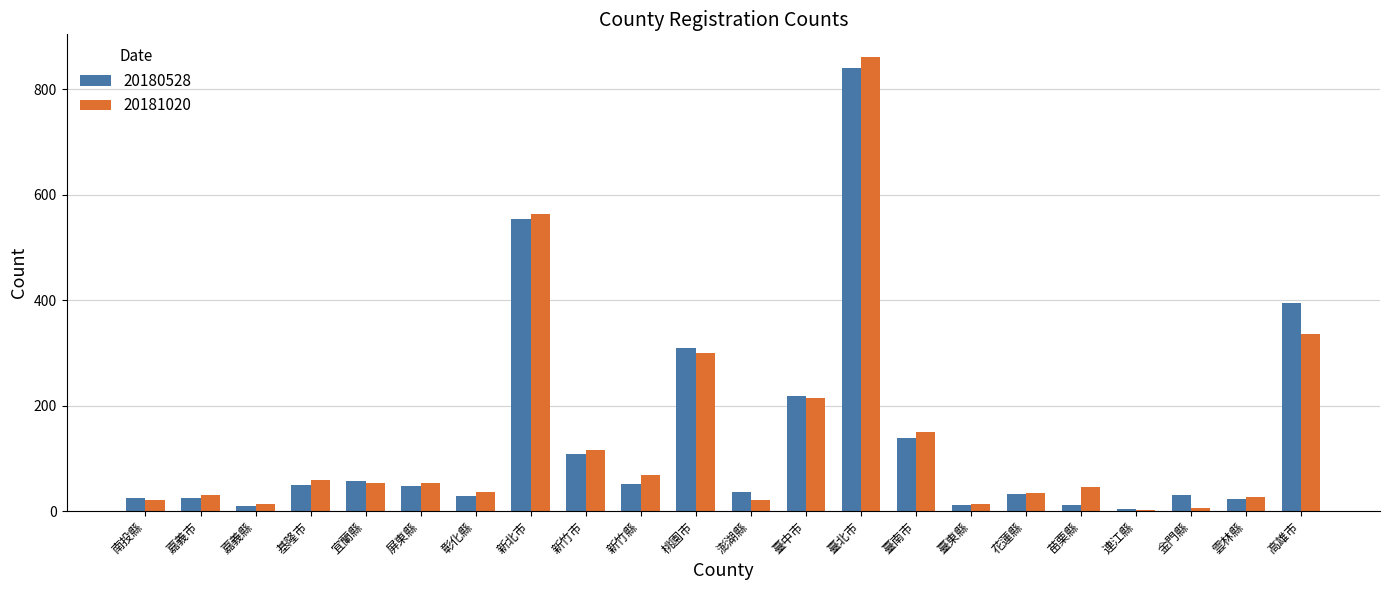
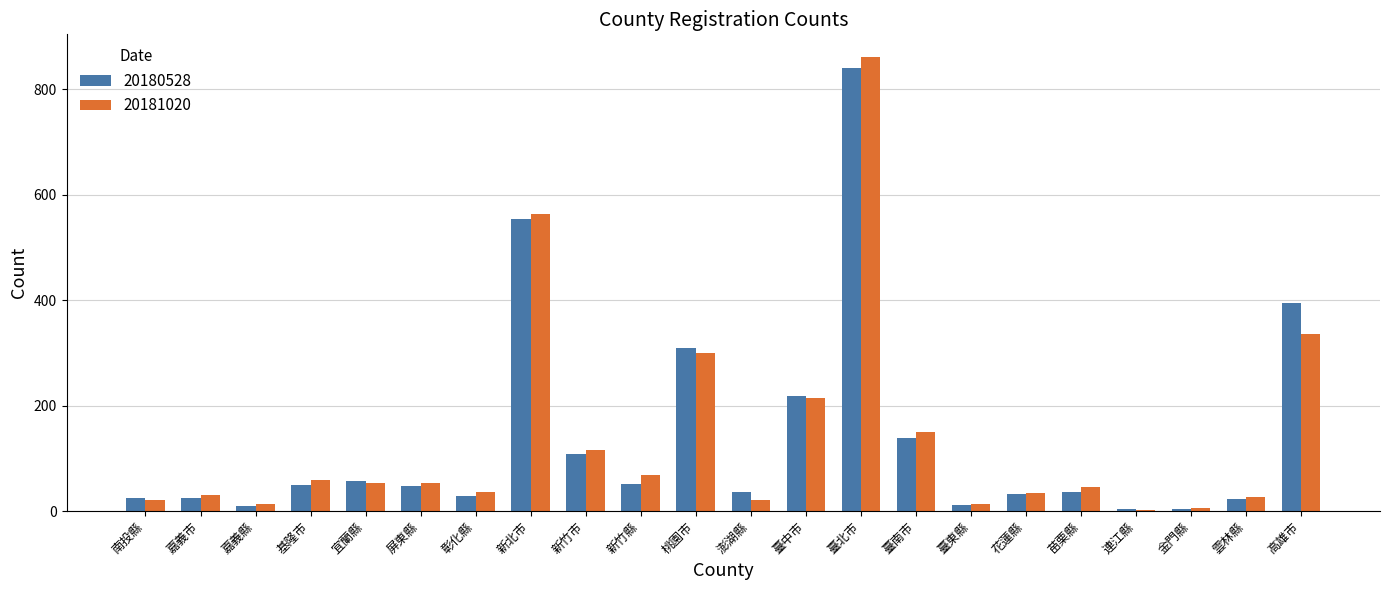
20180528, 苗栗縣: 10 -> 40
20180528, 金門縣: 30 -> 0
